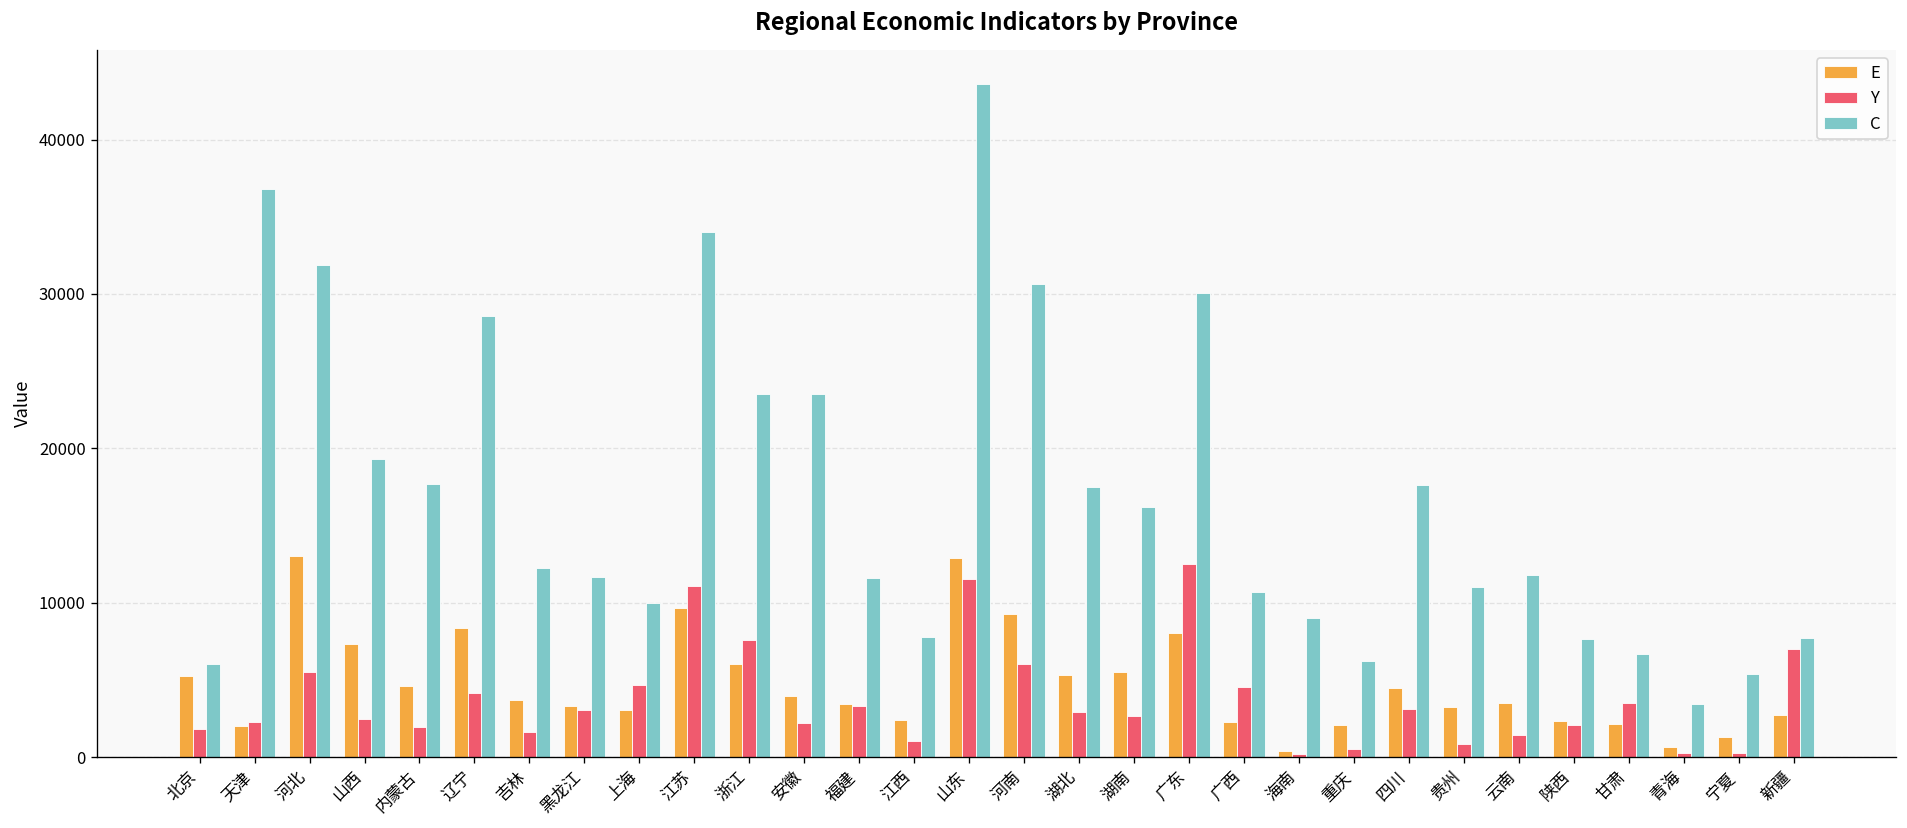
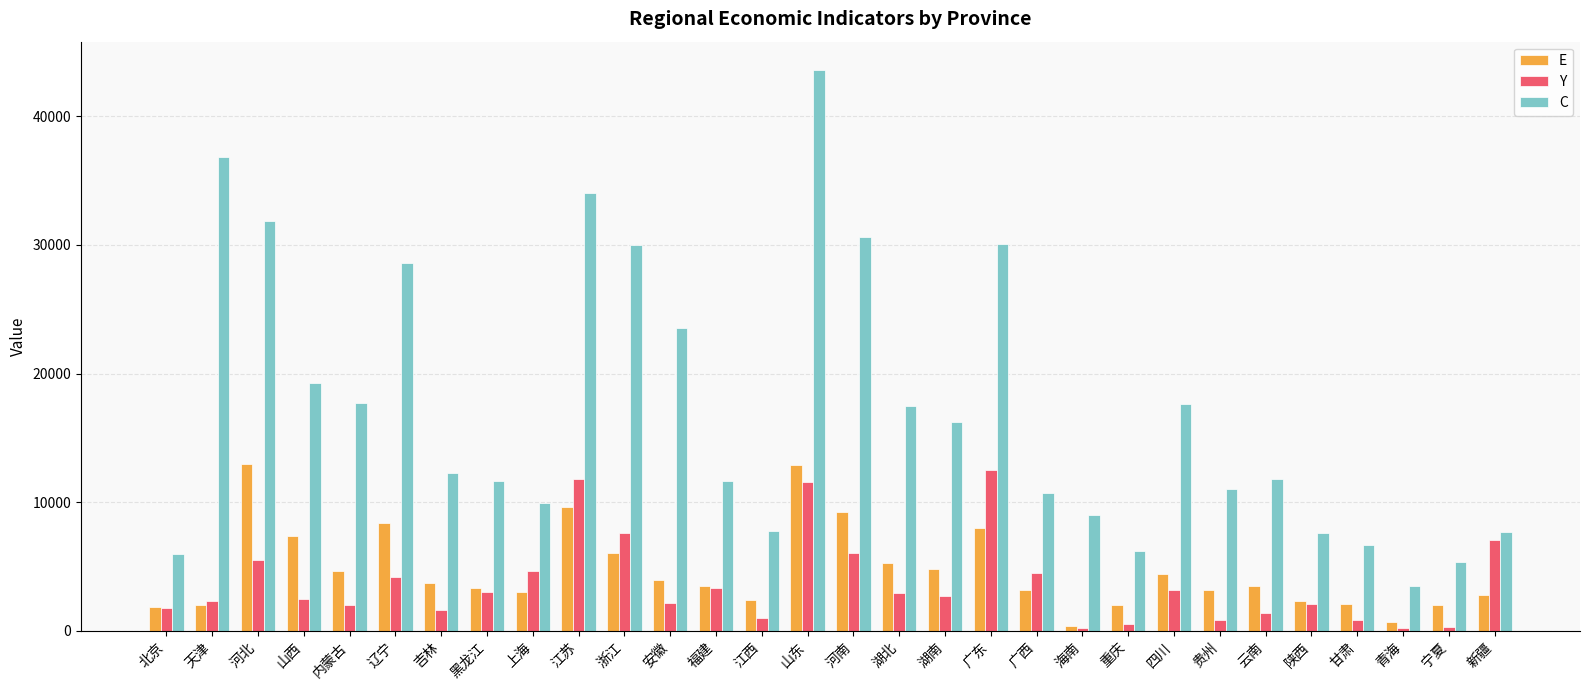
E, 北京: 5200 -> 1900
Y, 江苏: 11100 -> 11800
C, 浙江: 23500 -> 30000
E, 湖南: 5500 -> 4800
E, 广西: 2300 -> 3200
Y, 甘肃: 3500 -> 900
E, 宁夏: 1300 -> 2000
